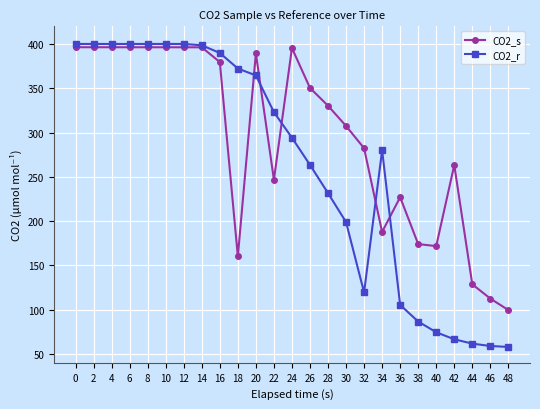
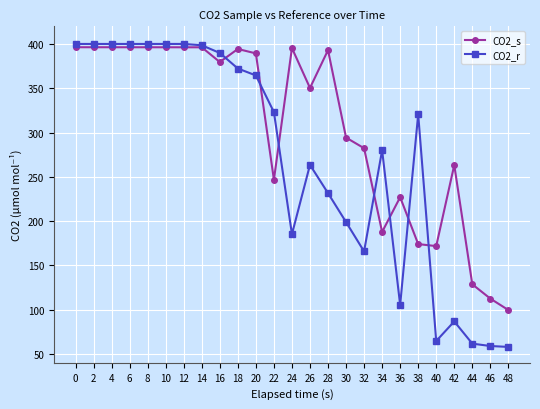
CO2_s, 18: 160 -> 390
CO2_r, 24: 290 -> 190
CO2_s, 28: 330 -> 390
CO2_s, 30: 310 -> 290
CO2_r, 32: 120 -> 170
CO2_r, 38: 90 -> 320
CO2_r, 40: 70 -> 60
CO2_r, 42: 70 -> 90
